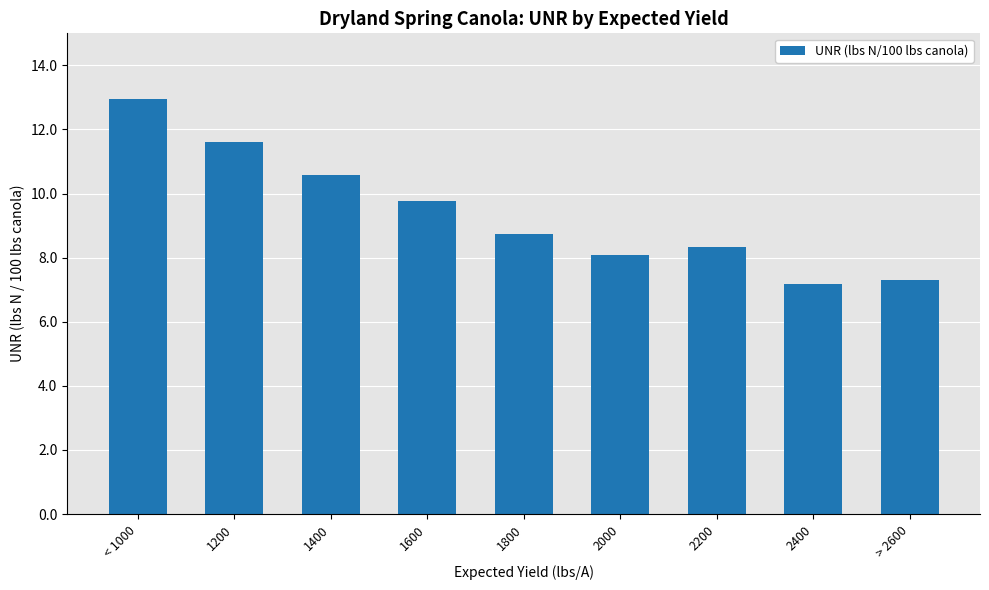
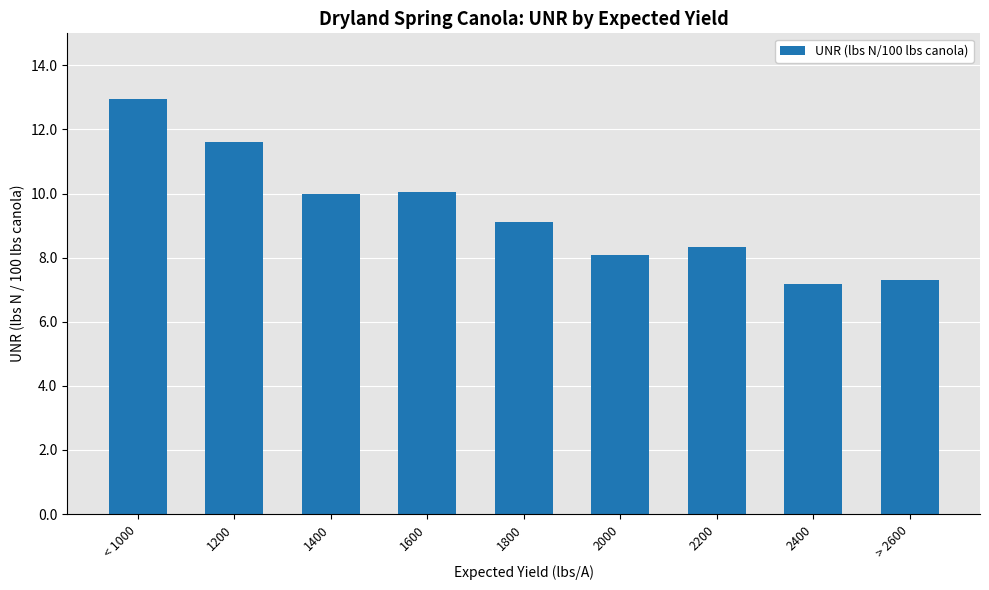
1400: 10.6 -> 10.0
1600: 9.8 -> 10.0
1800: 8.7 -> 9.1
